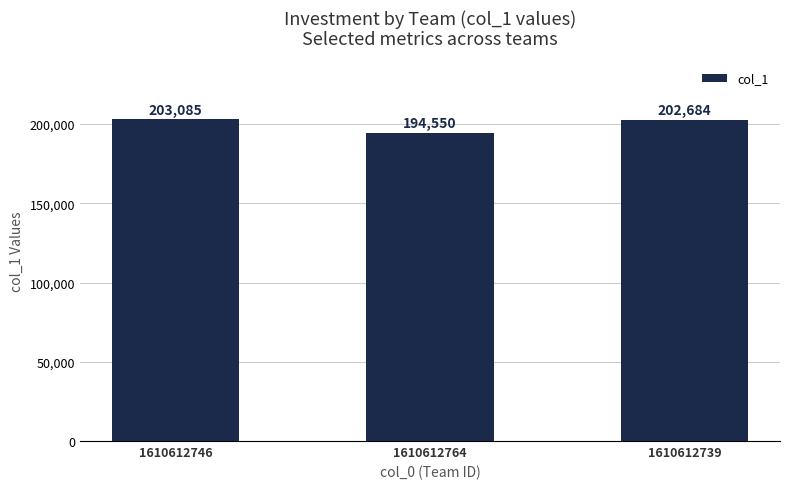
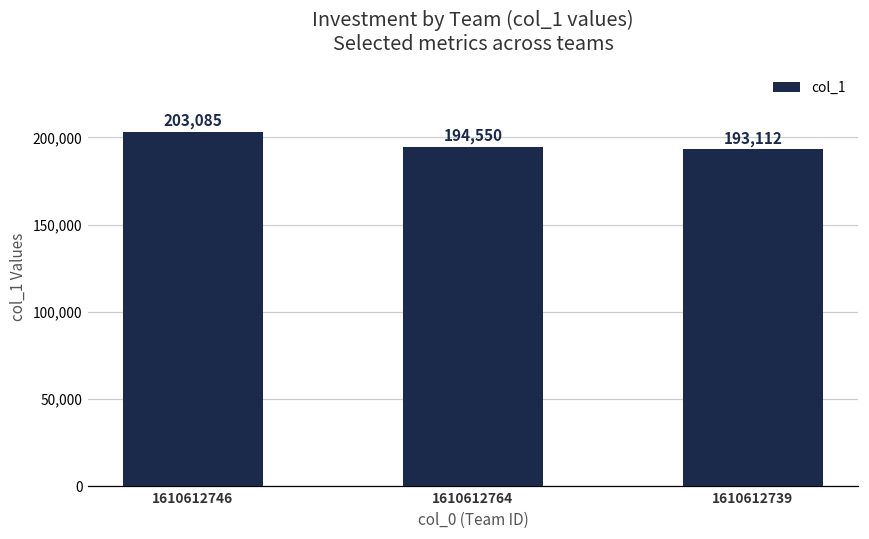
1610612739: 202,684 -> 193,112
